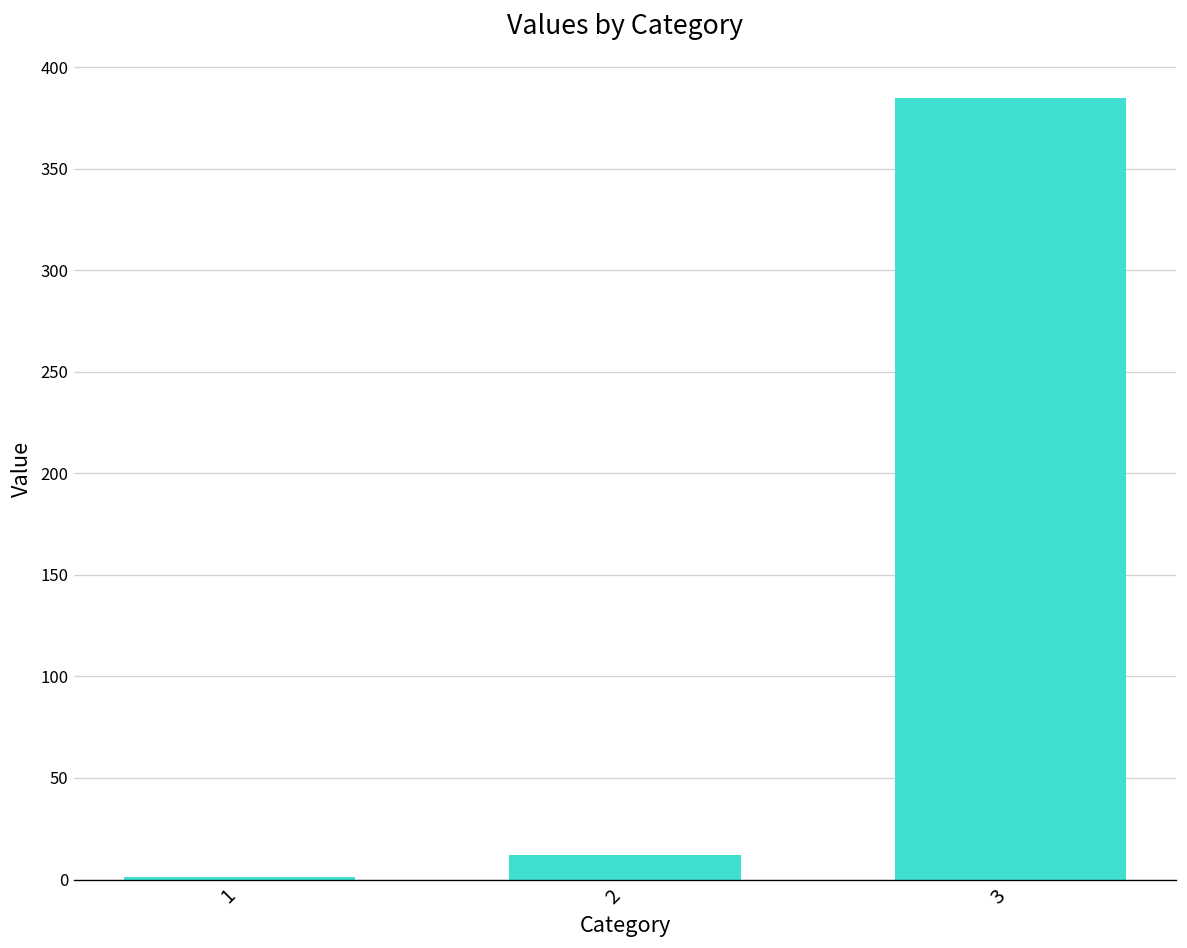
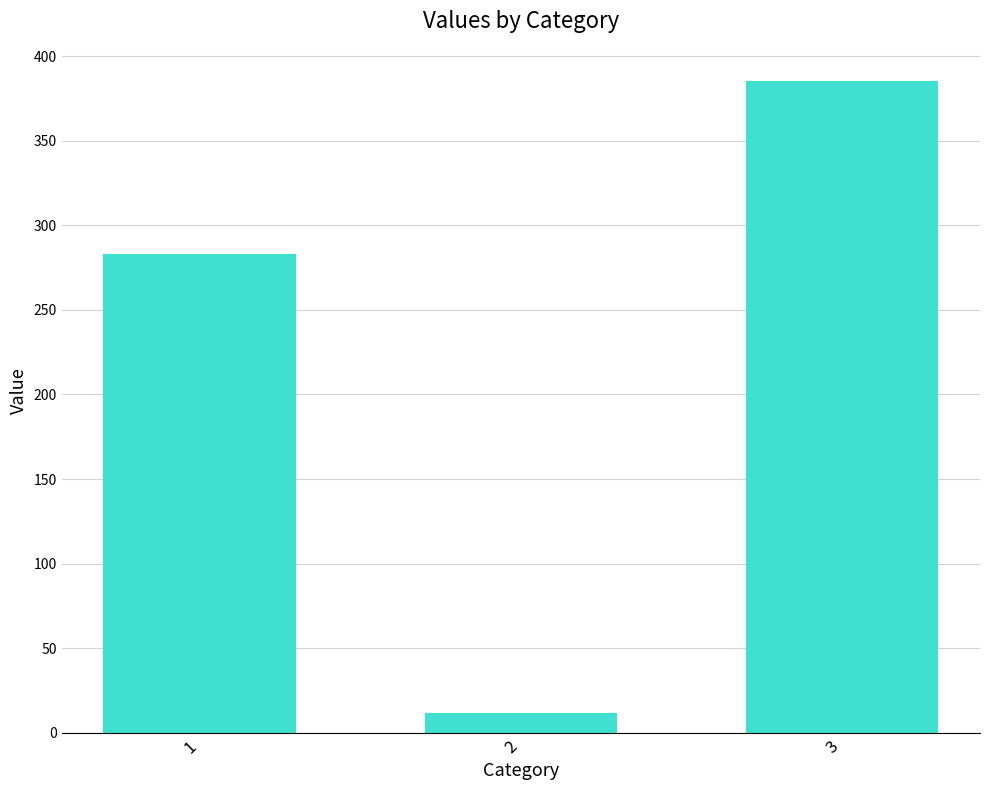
1: 1 -> 283
